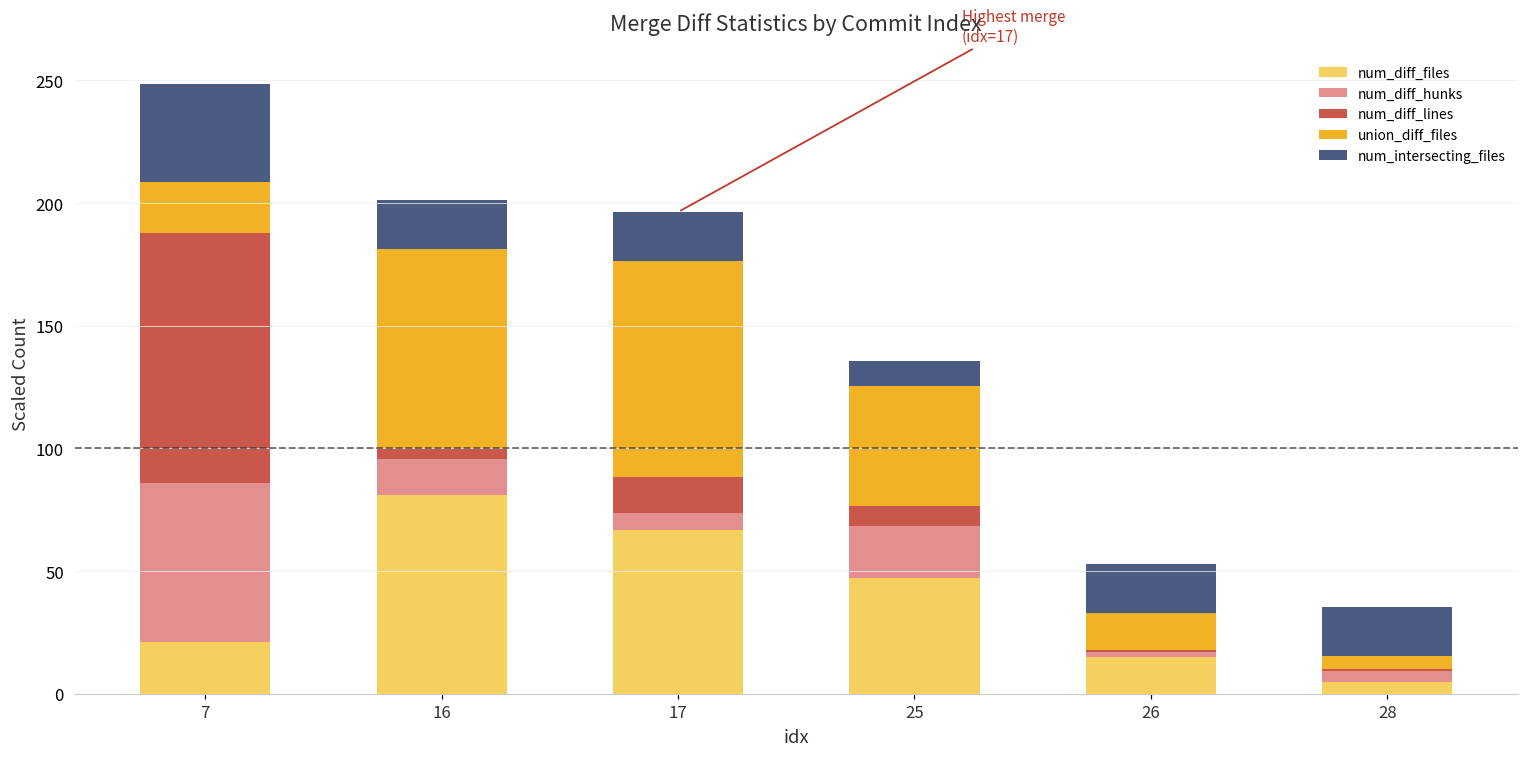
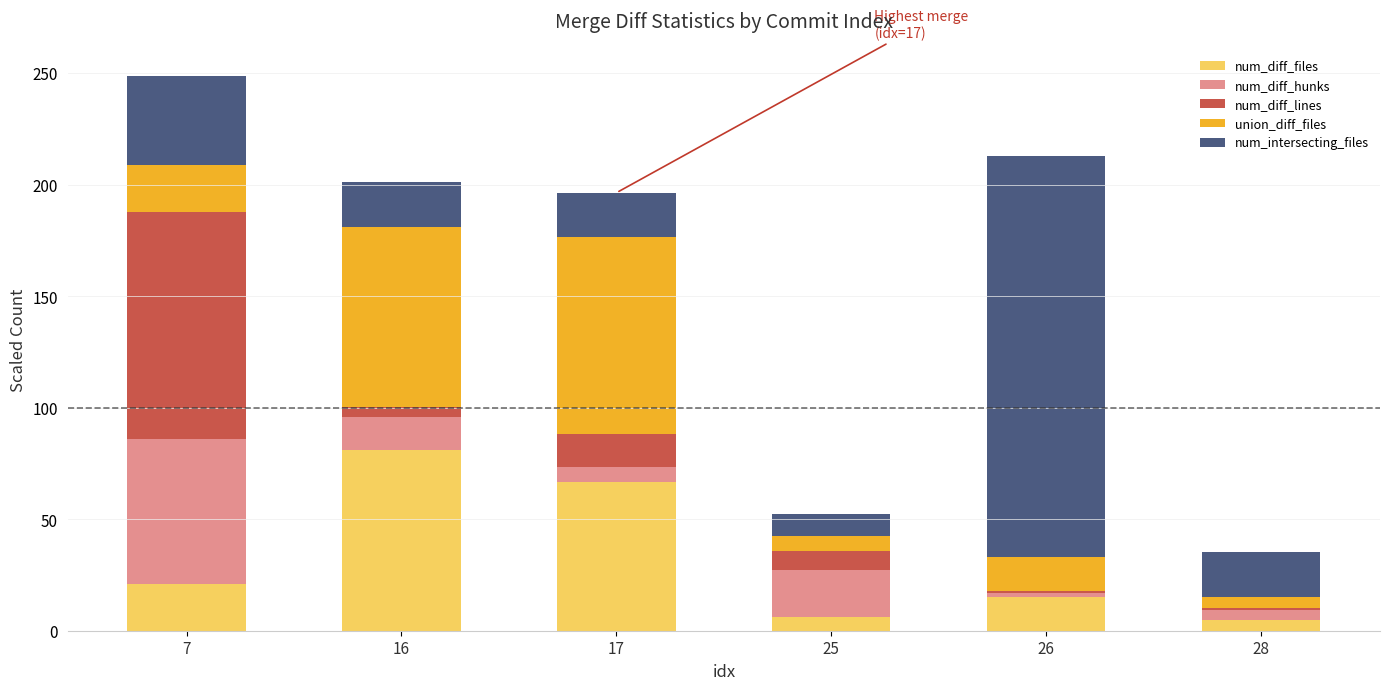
num_diff_files, 25: 47 -> 6
union_diff_files, 25: 49 -> 7
num_intersecting_files, 26: 20 -> 180
